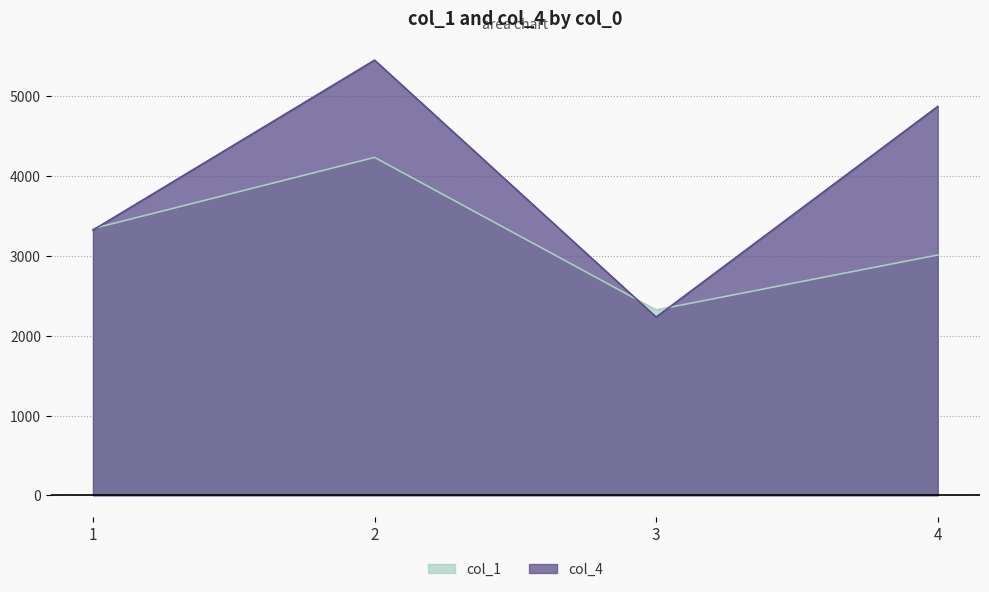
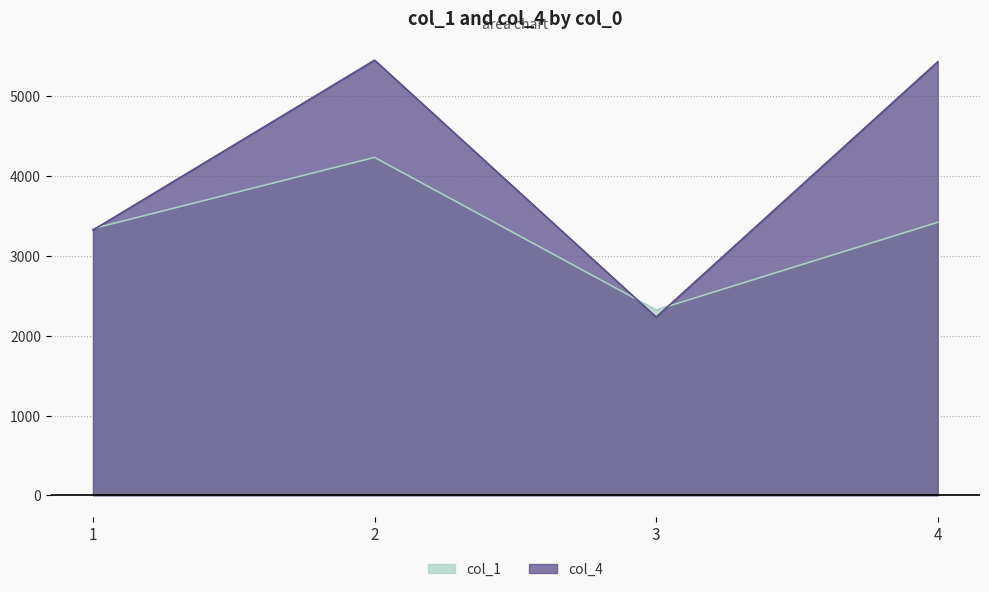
col_1, 4: 3000 -> 3400
col_4, 4: 4900 -> 5400
